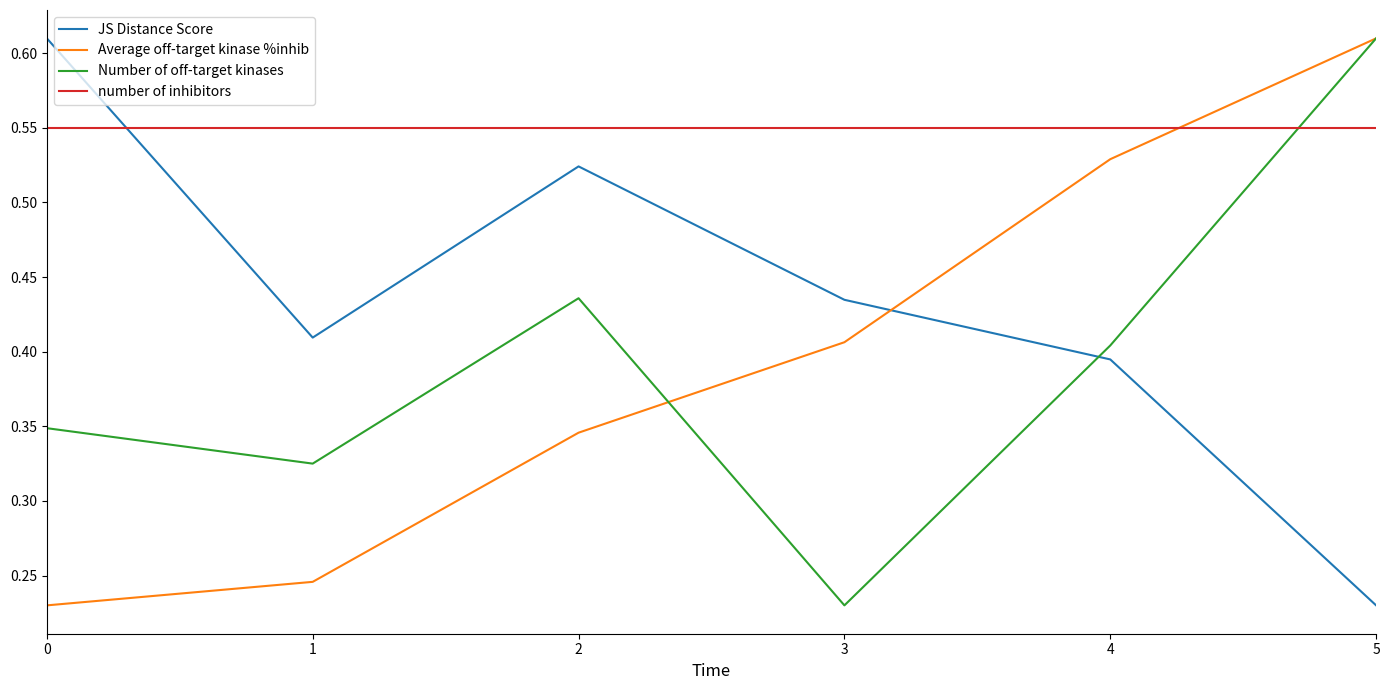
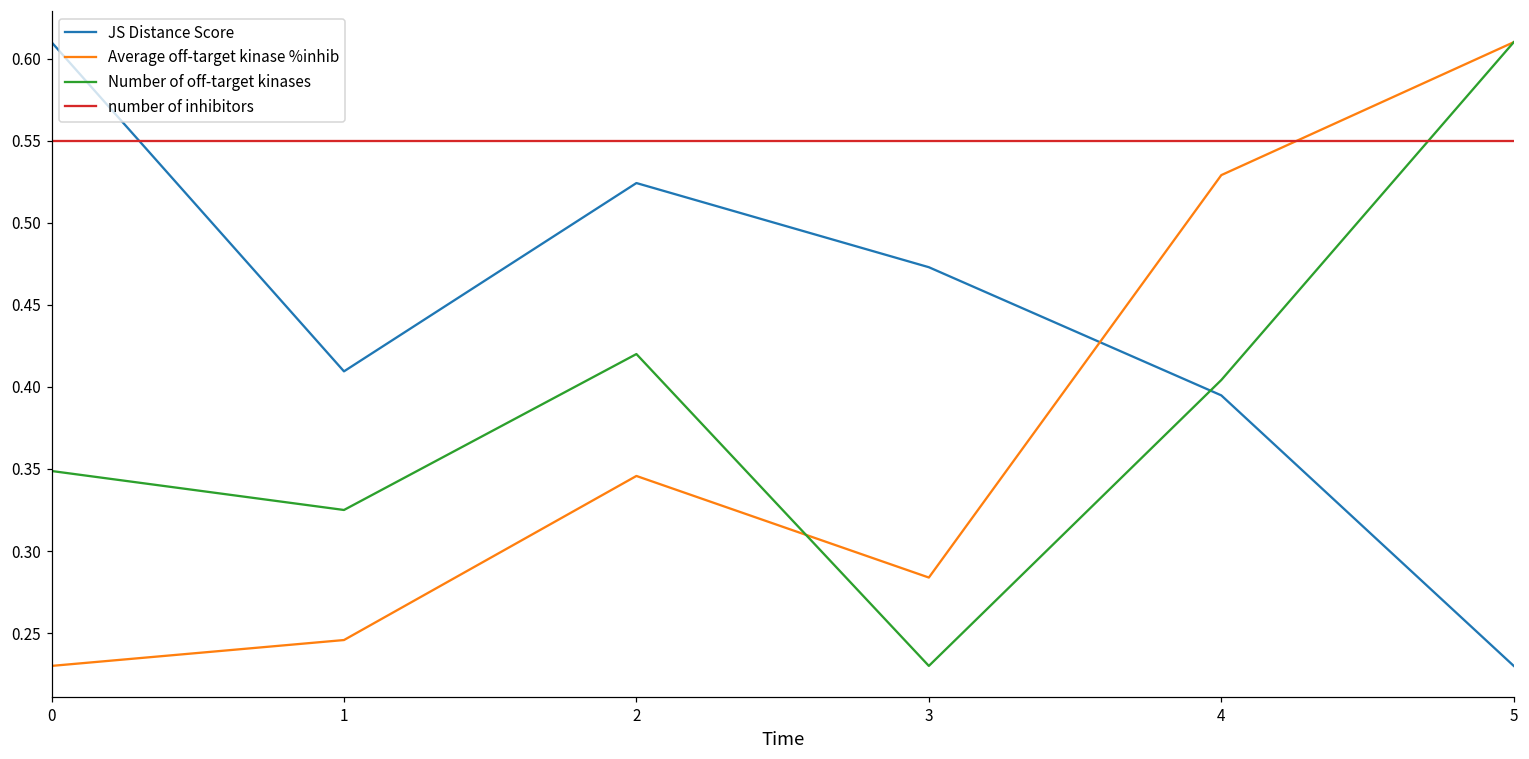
Number of off-target kinases, 2: 0.436 -> 0.420
JS Distance Score, 3: 0.435 -> 0.473
Average off-target kinase %inhib, 3: 0.406 -> 0.284
